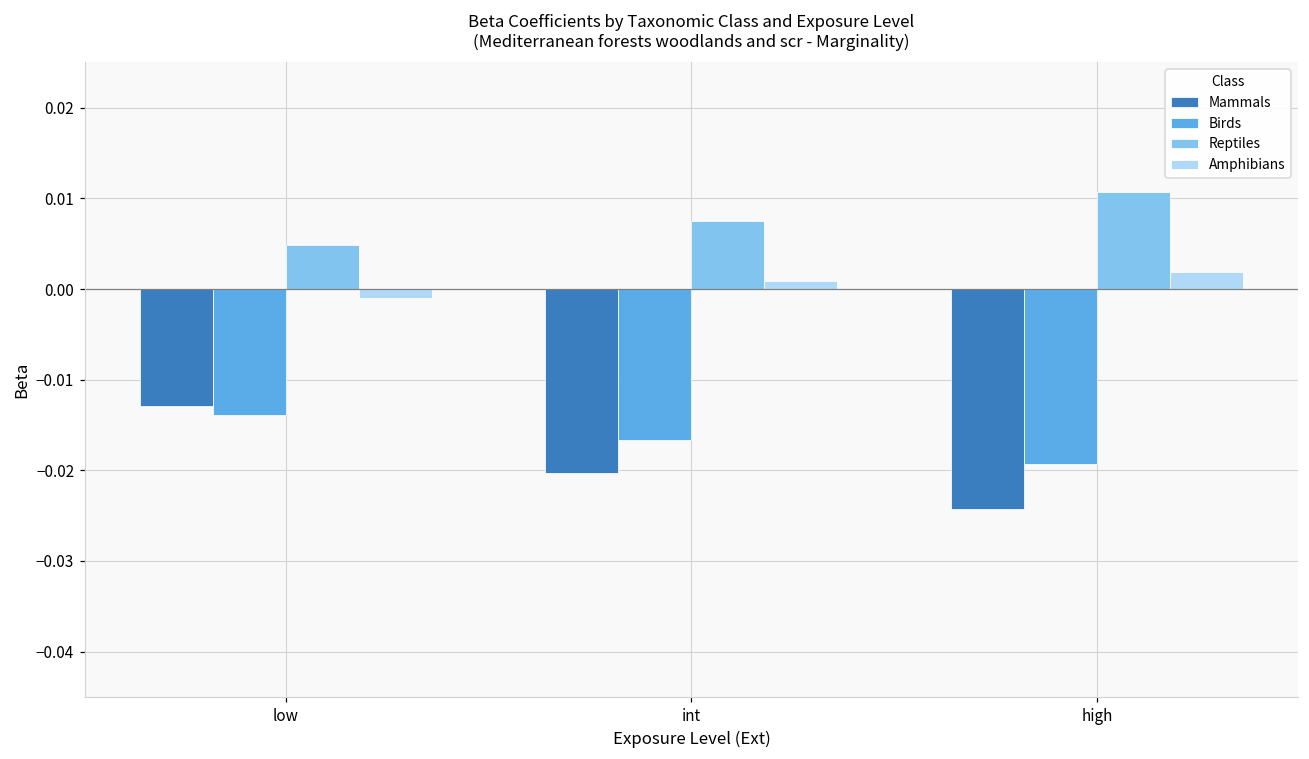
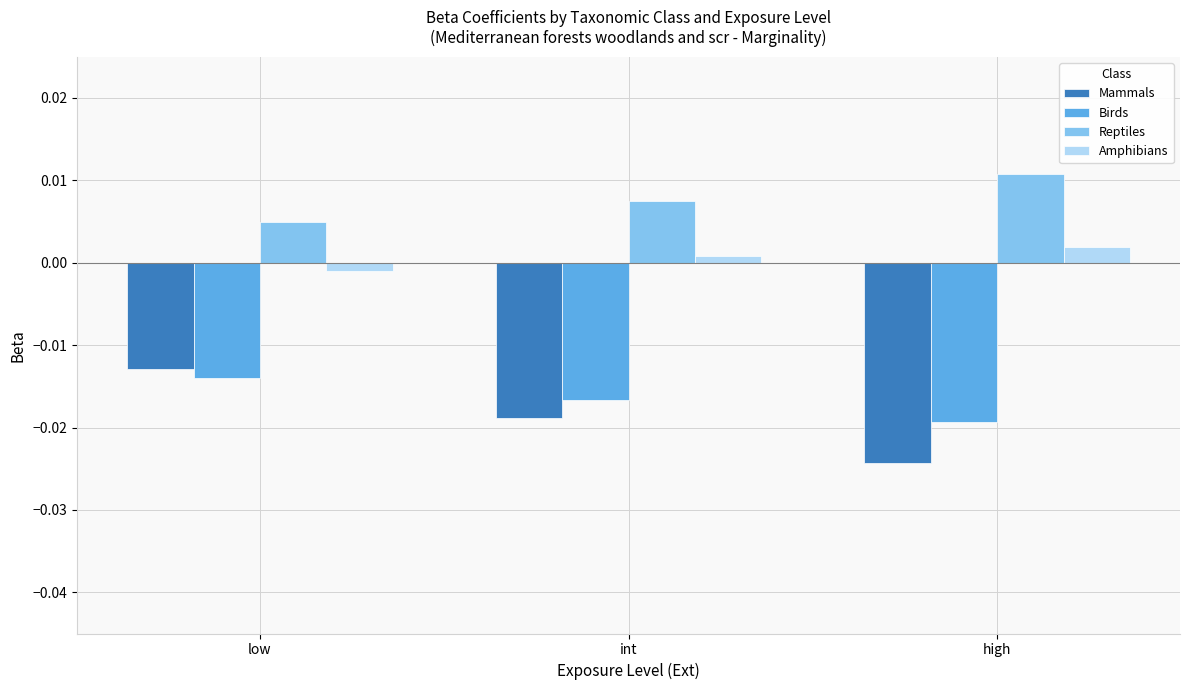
Mammals, int: -0.020 -> -0.019
